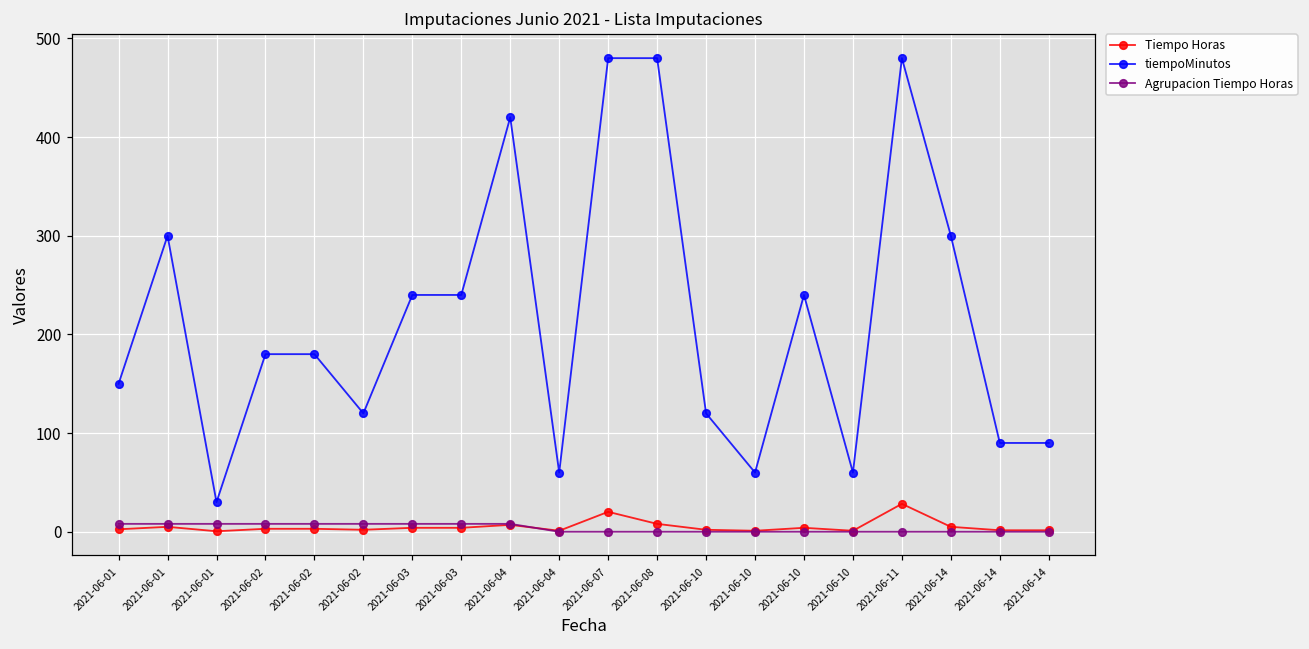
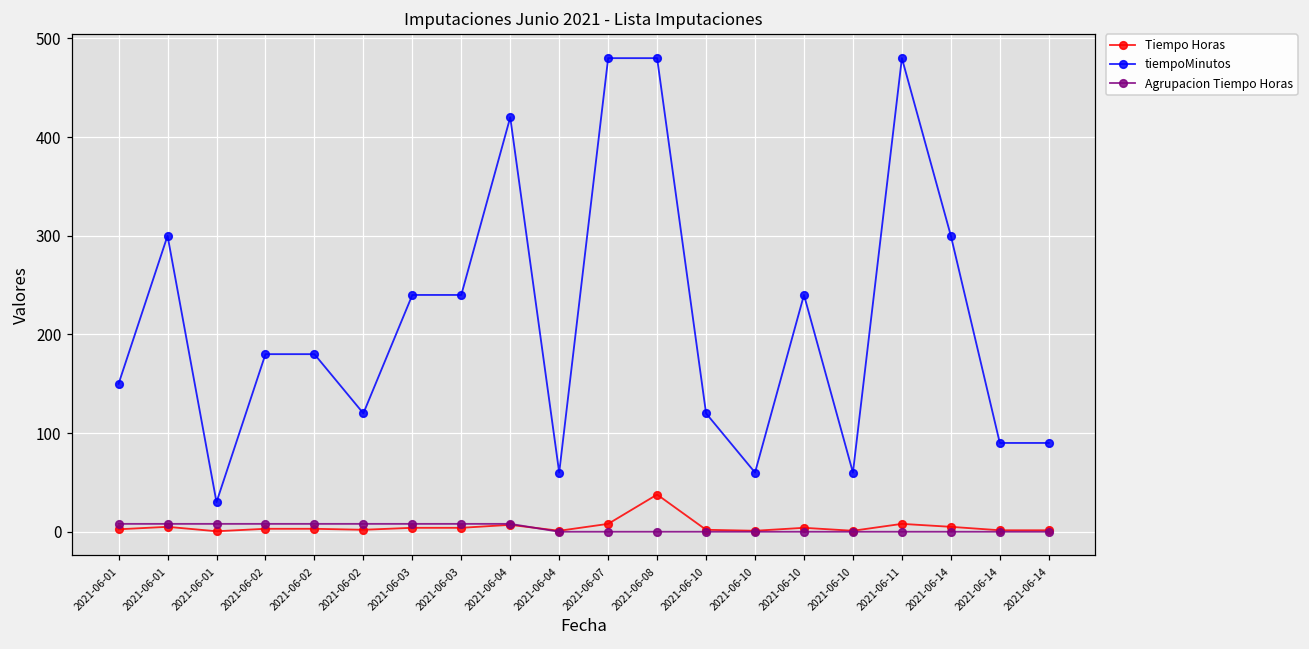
Tiempo Horas, 2021-06-07: 20 -> 10
Tiempo Horas, 2021-06-08: 10 -> 40
Tiempo Horas, 2021-06-11: 30 -> 10
